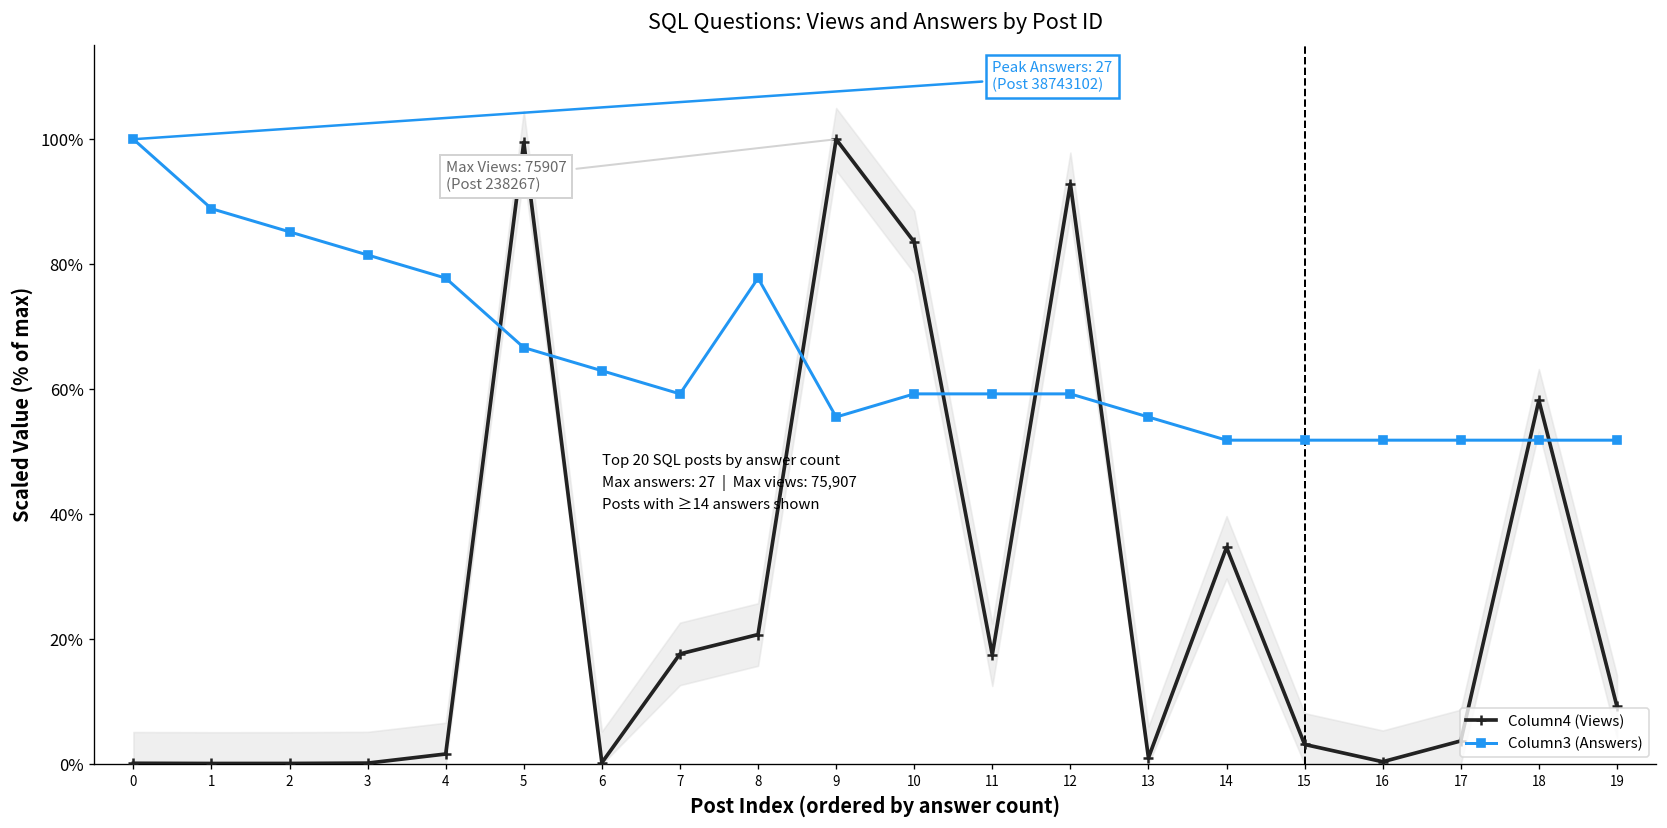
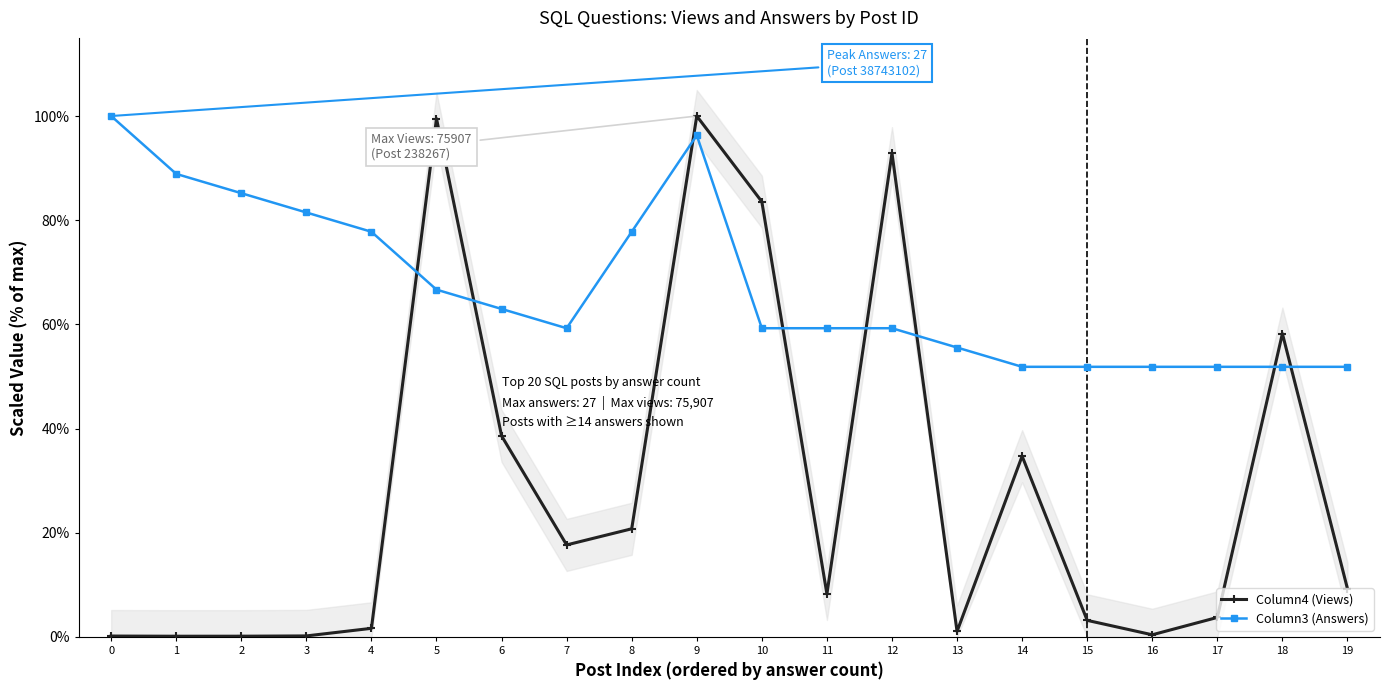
Column4 (Views), 6: 0% -> 39%
Column3 (Answers), 9: 56% -> 96%
Column4 (Views), 11: 18% -> 8%
